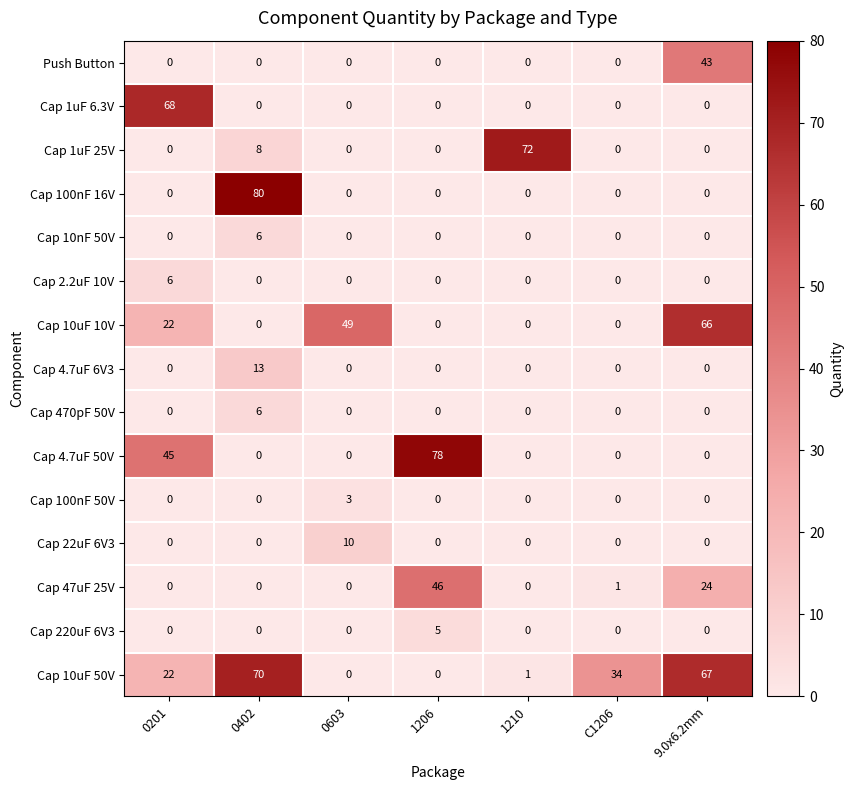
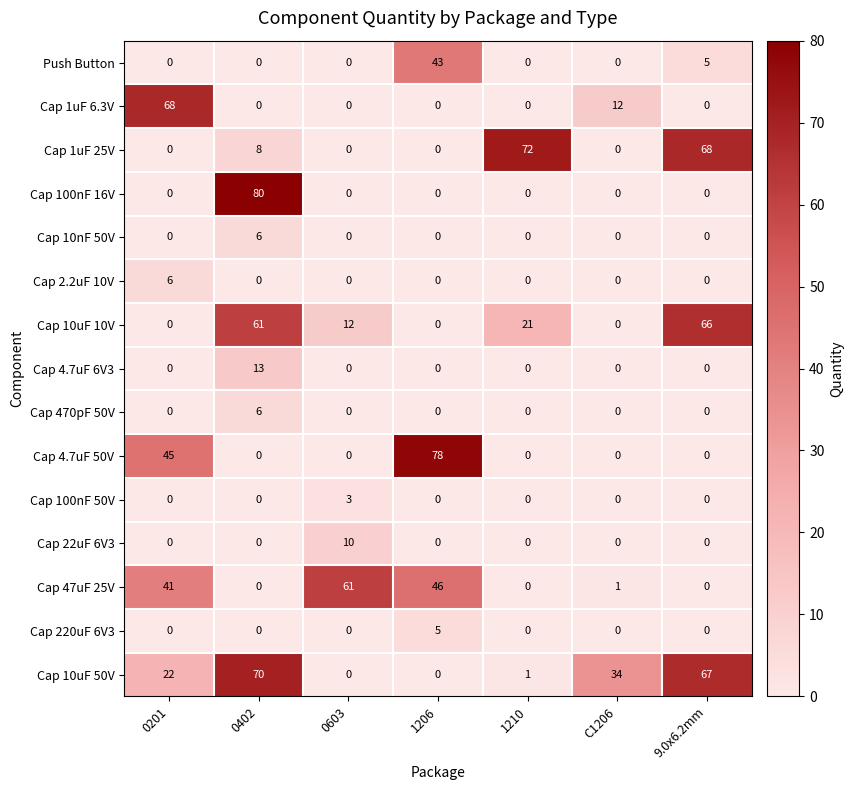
Push Button, 1206: 0 -> 43
Push Button, 9.0x6.2mm: 43 -> 5
Cap 1uF 6.3V, C1206: 0 -> 12
Cap 1uF 25V, 9.0x6.2mm: 0 -> 68
Cap 10uF 10V, 0201: 22 -> 0
Cap 10uF 10V, 0402: 0 -> 61
Cap 10uF 10V, 0603: 49 -> 12
Cap 10uF 10V, 1210: 0 -> 21
Cap 47uF 25V, 0201: 0 -> 41
Cap 47uF 25V, 0603: 0 -> 61
Cap 47uF 25V, 9.0x6.2mm: 24 -> 0
